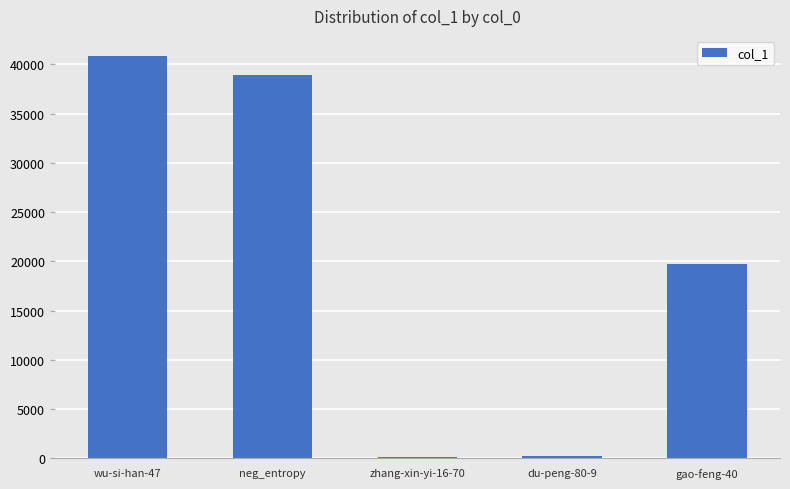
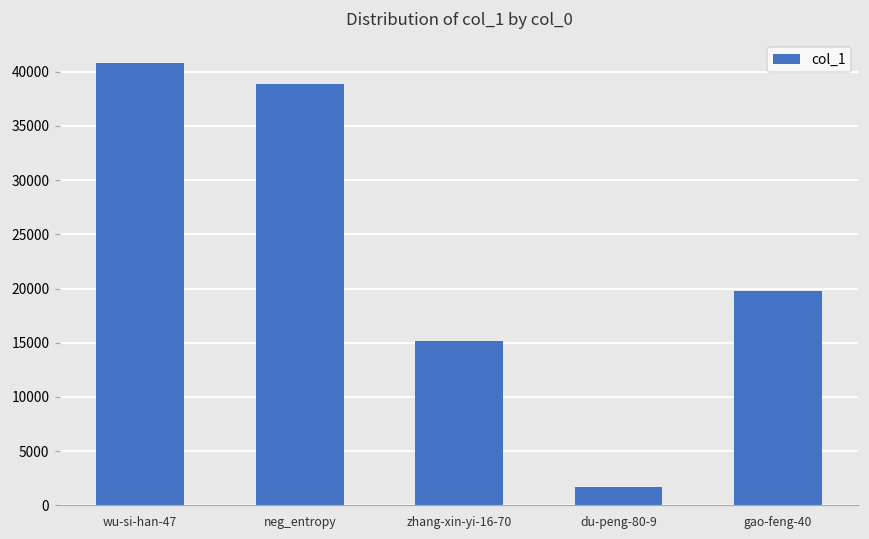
zhang-xin-yi-16-70: 0 -> 15000
du-peng-80-9: 0 -> 2000
